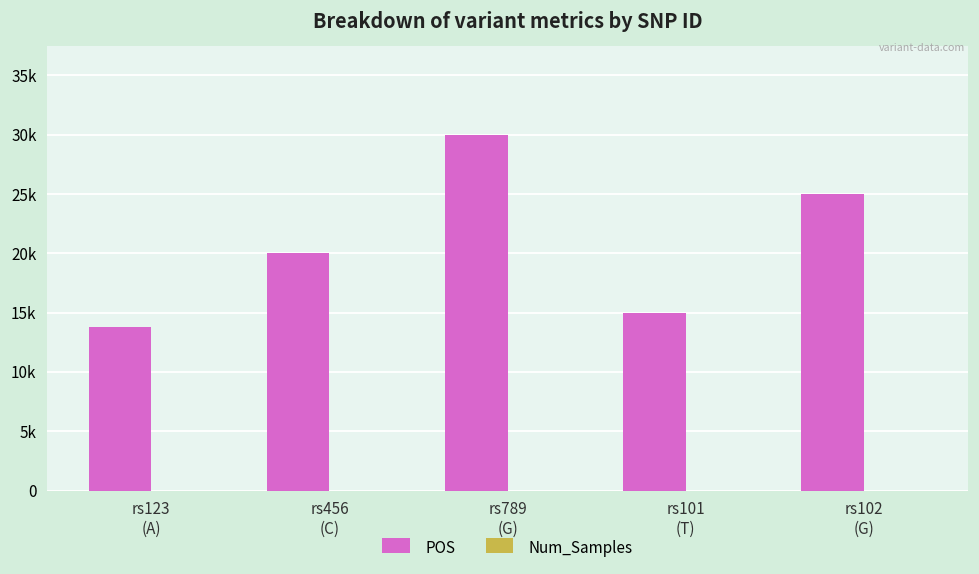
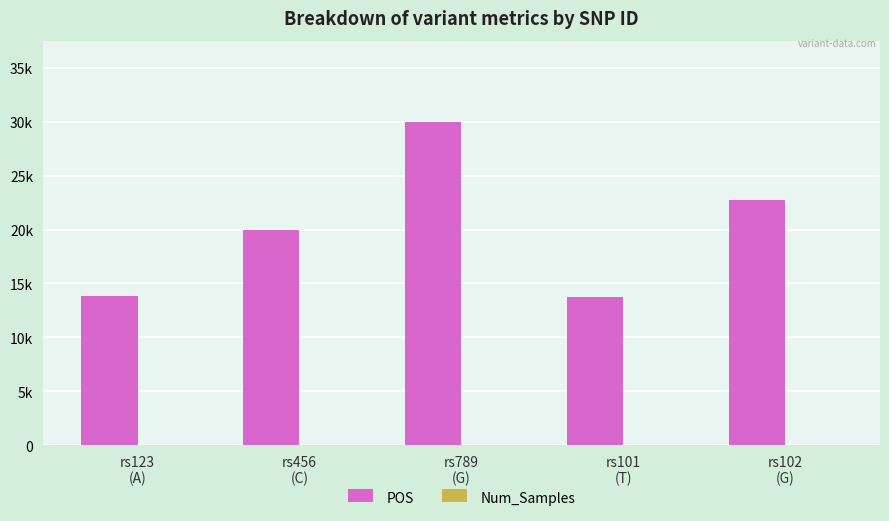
POS, rs101 (T): 15000 -> 13700
POS, rs102 (G): 25000 -> 22700
